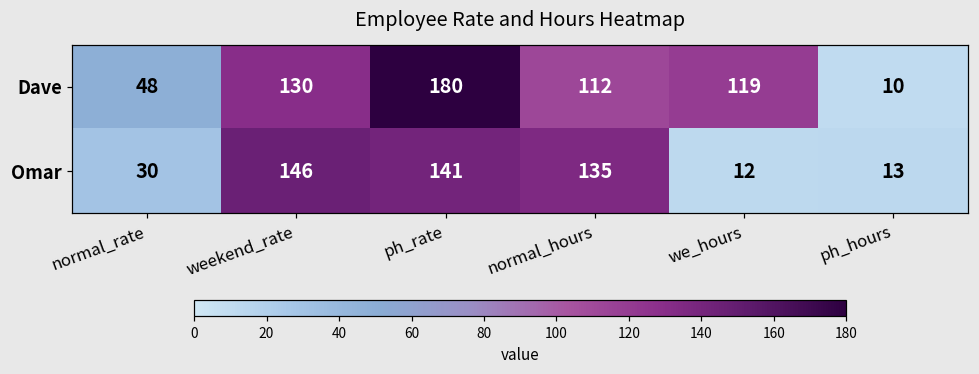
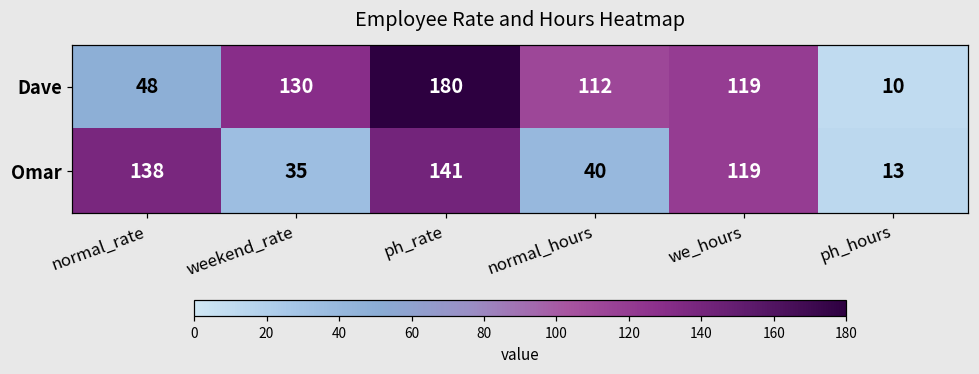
Omar, normal_rate: 30 -> 138
Omar, weekend_rate: 146 -> 35
Omar, normal_hours: 135 -> 40
Omar, we_hours: 12 -> 119
